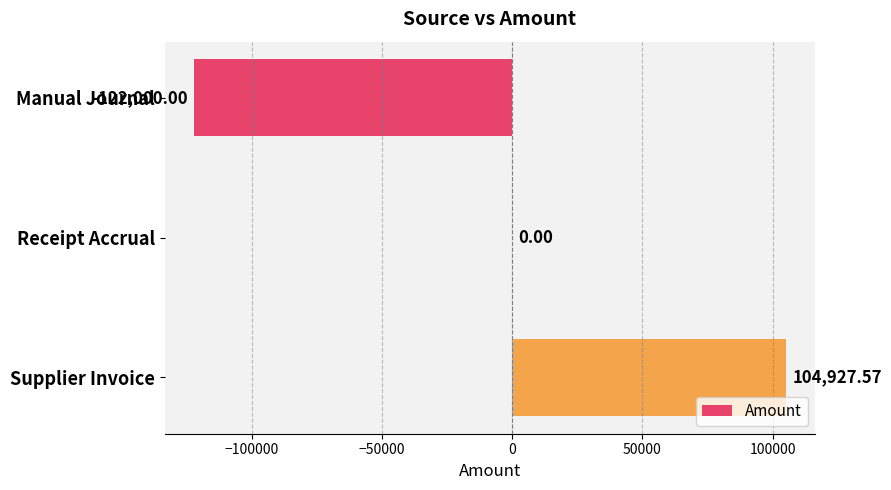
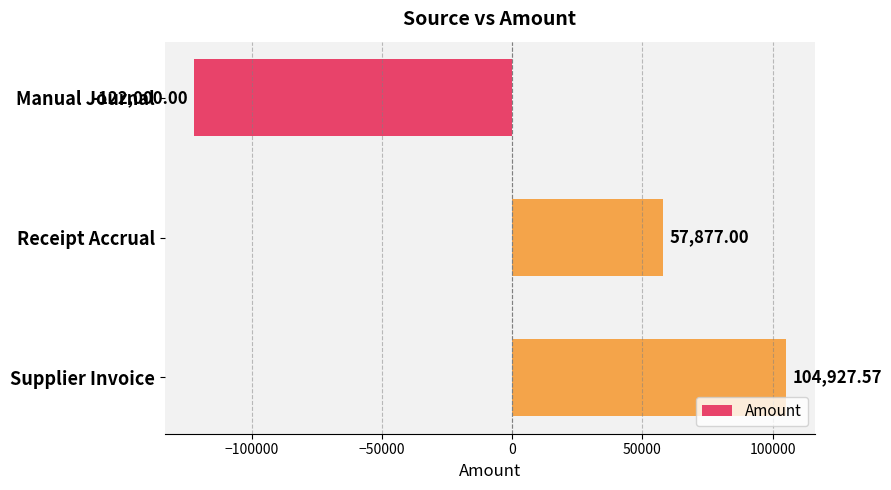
Receipt Accrual: 0.00 -> 57,877.00
